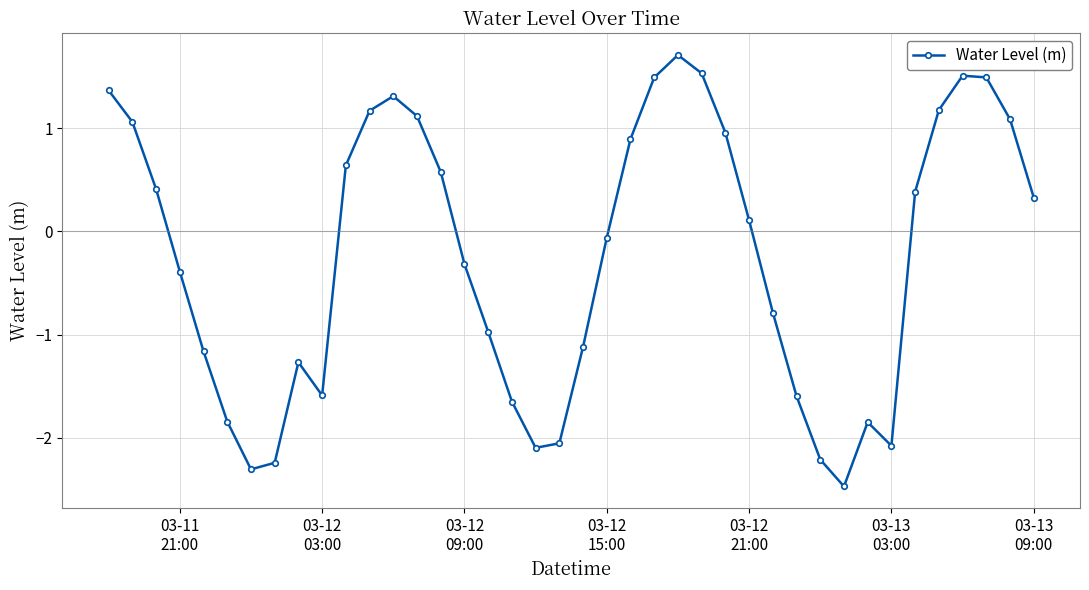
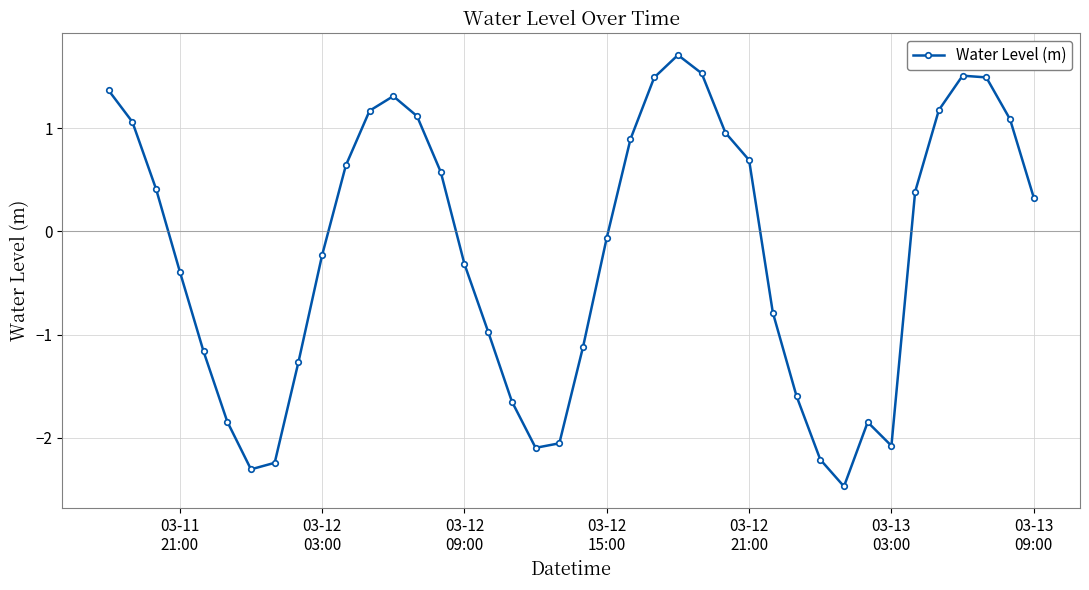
03-12 03:00: -1.59 -> -0.23
03-12 21:00: 0.11 -> 0.69
